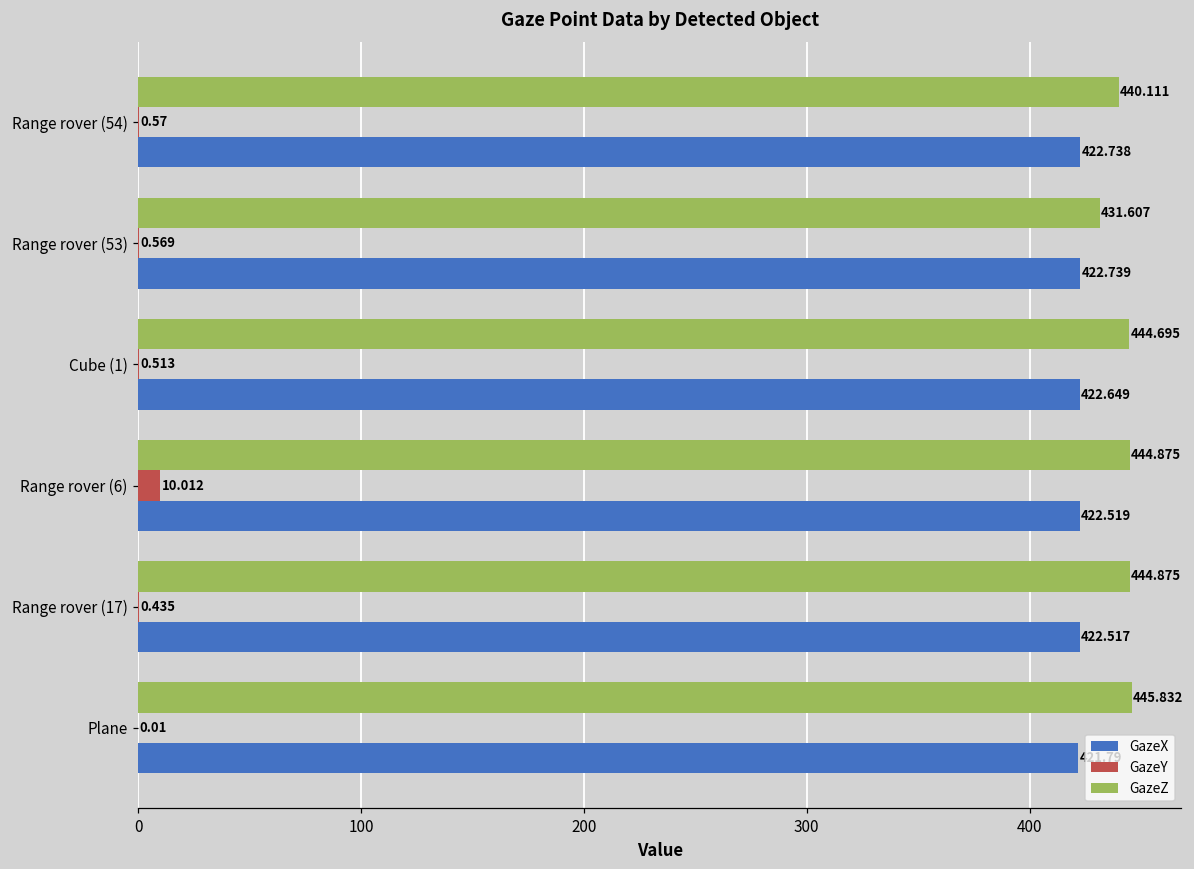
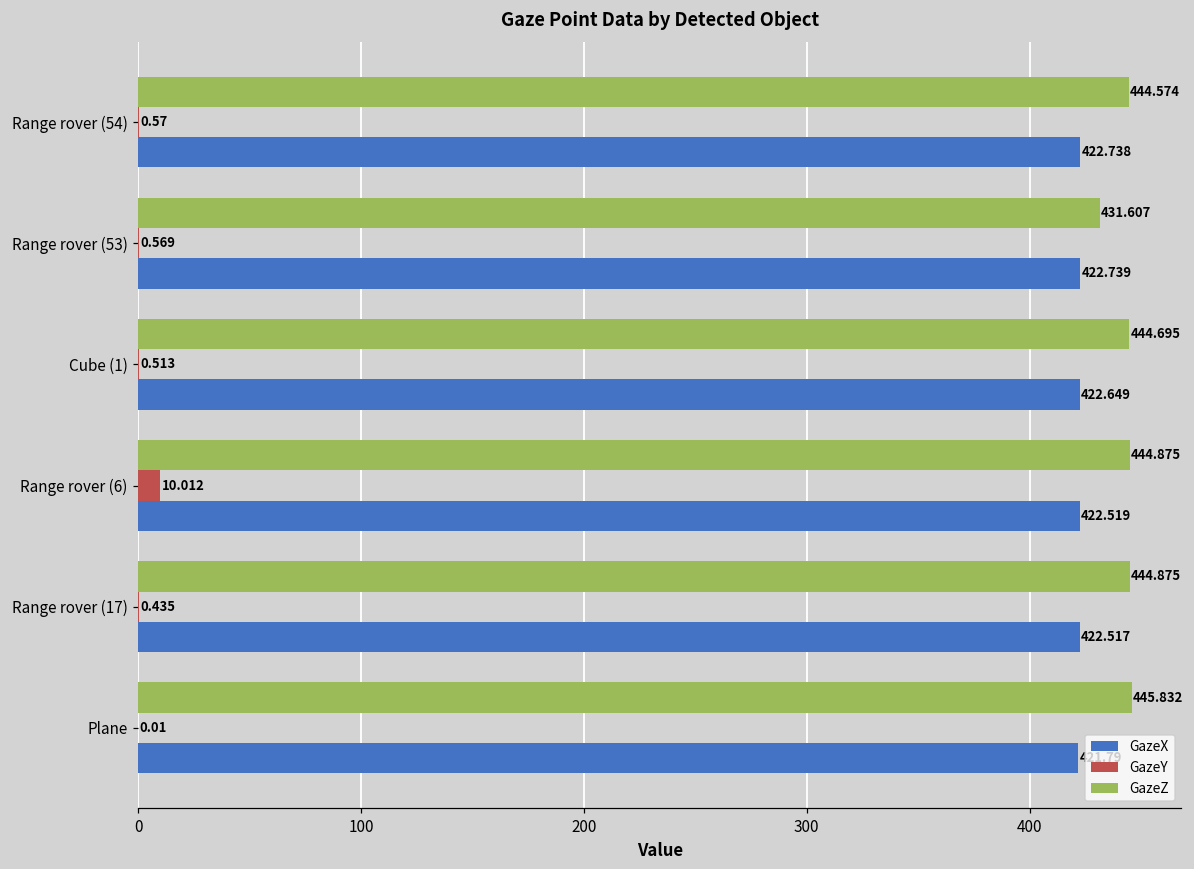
GazeZ, Range rover (54): 440.111 -> 444.574
